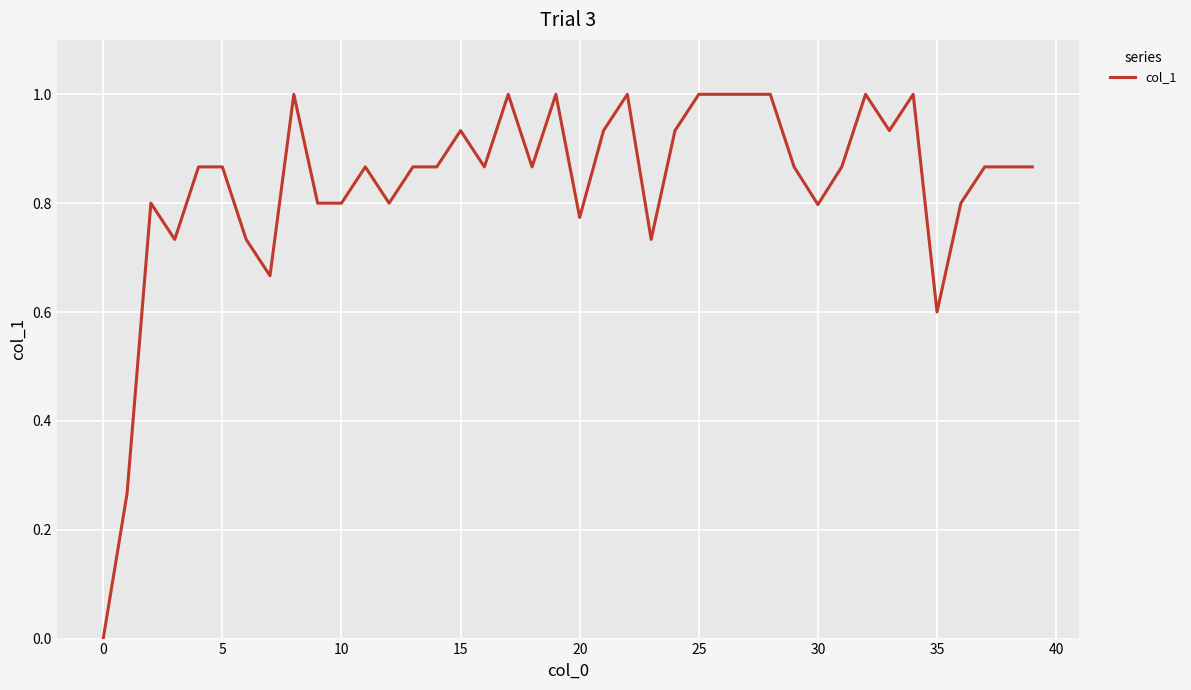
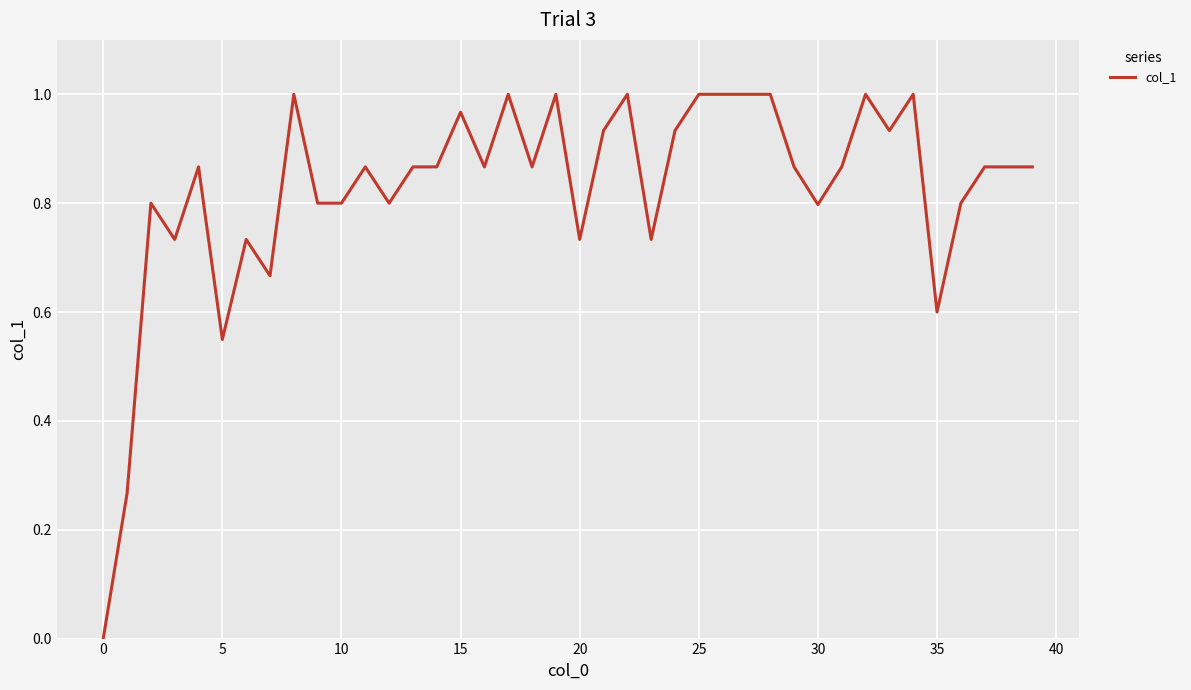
5: 0.87 -> 0.55
15: 0.93 -> 0.97
20: 0.77 -> 0.73
